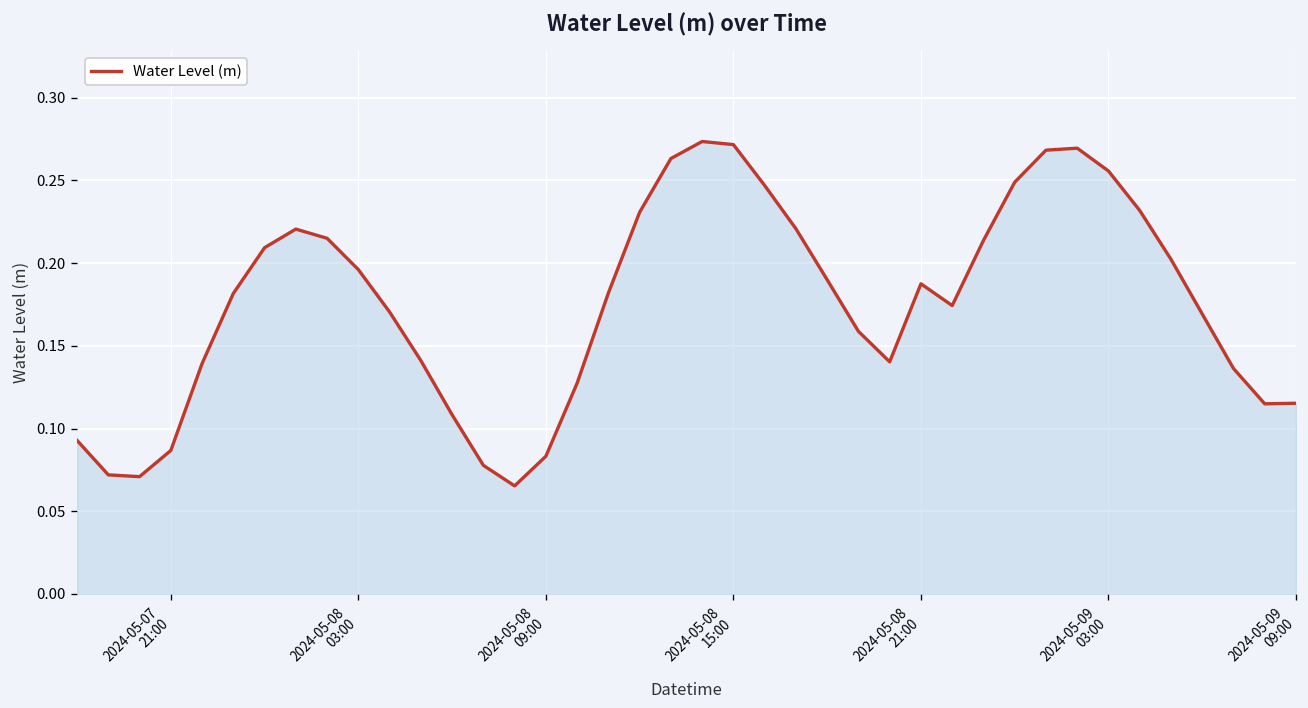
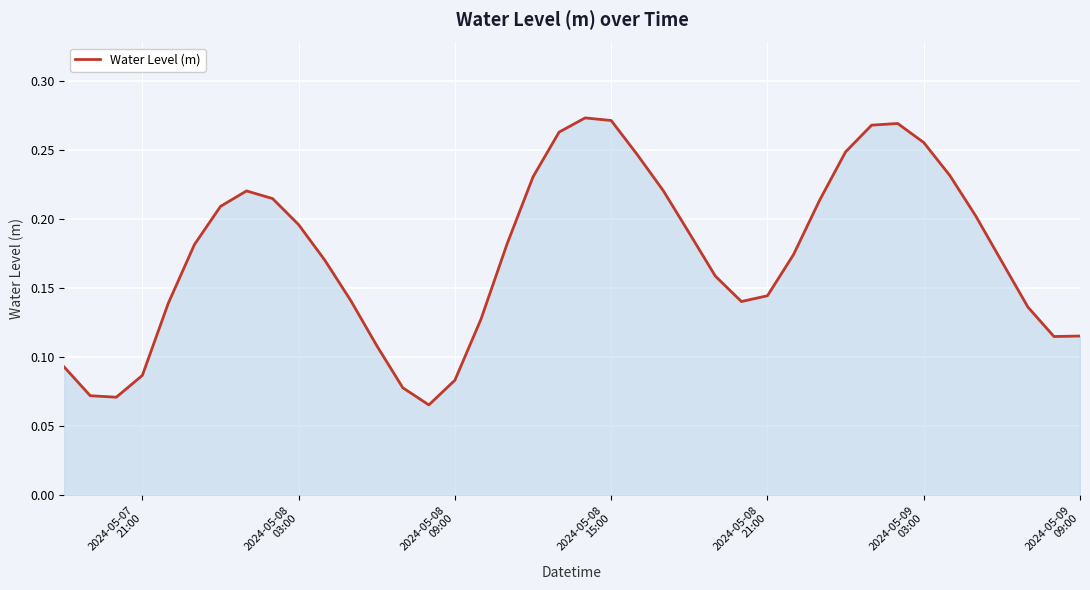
2024-05-08 21:00: 0.188 -> 0.145
